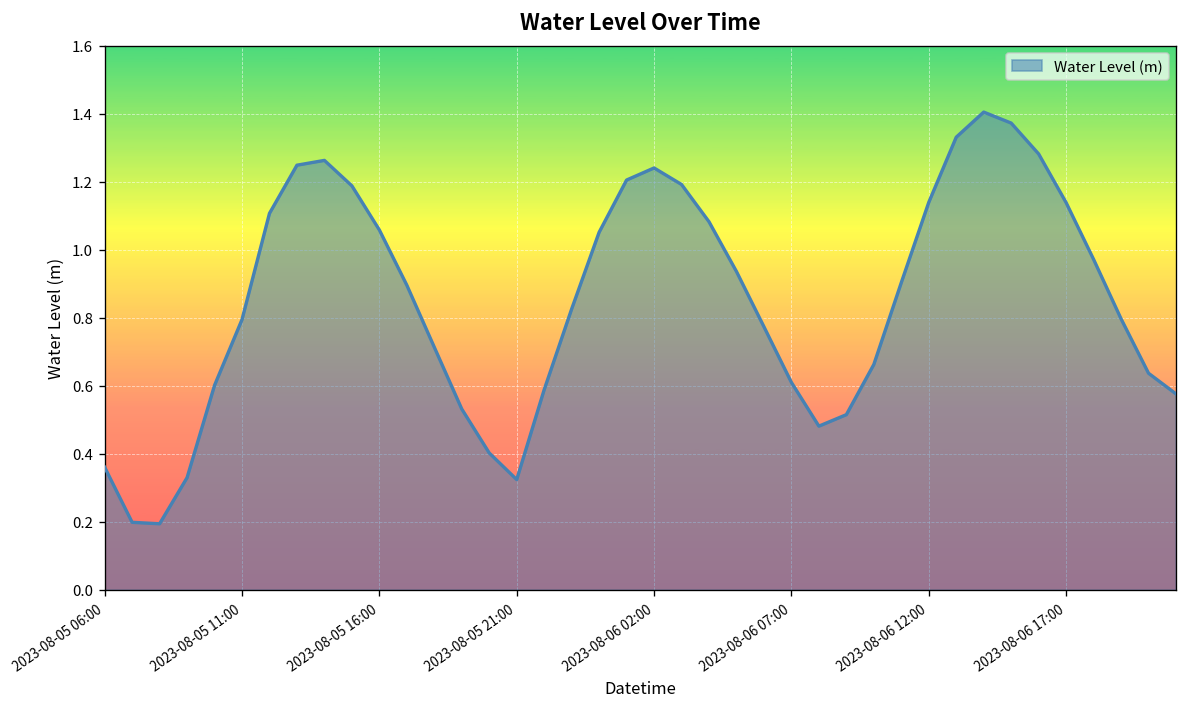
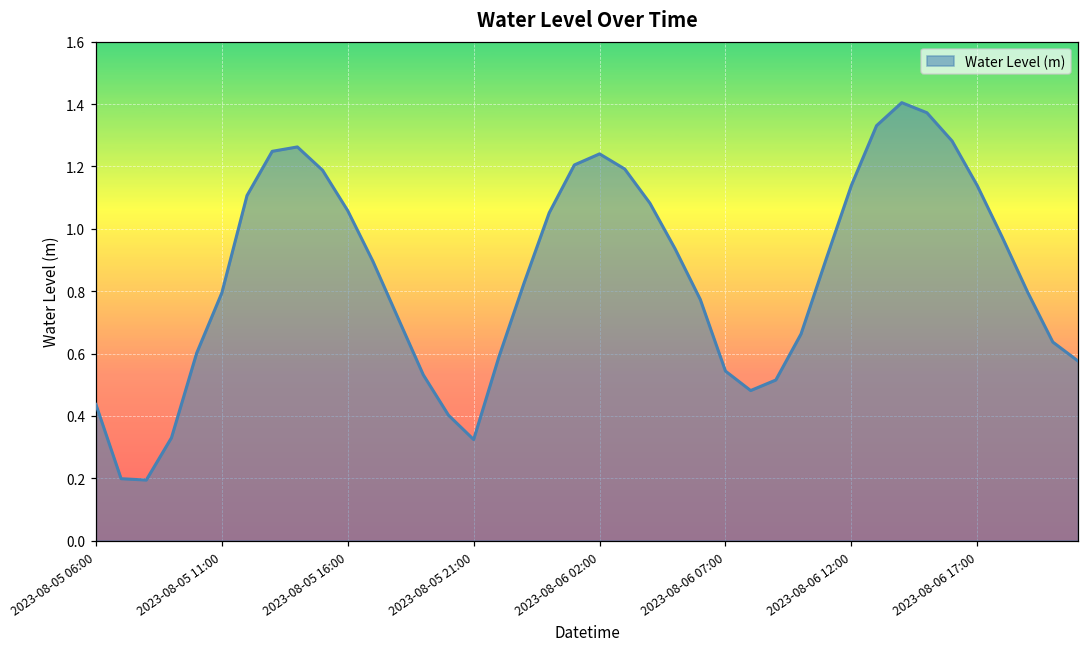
2023-08-05 06:00: 0.36 -> 0.44
2023-08-06 07:00: 0.61 -> 0.54
